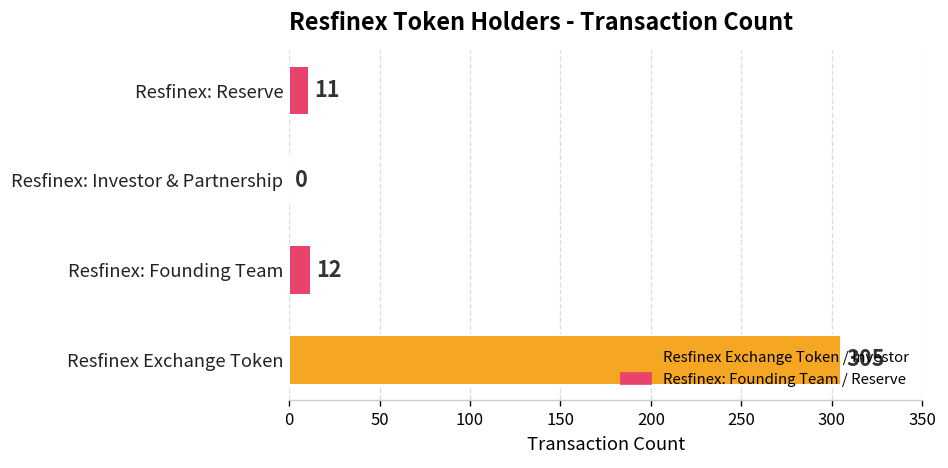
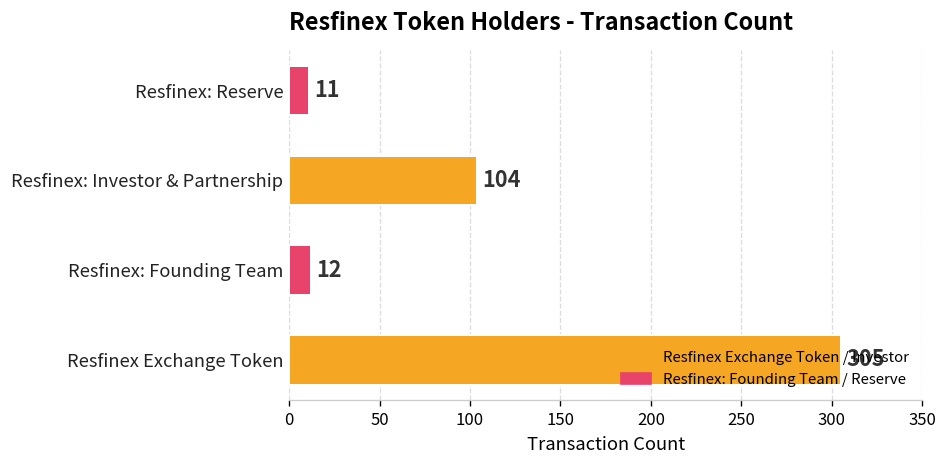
Resfinex: Investor & Partnership: 0 -> 104
